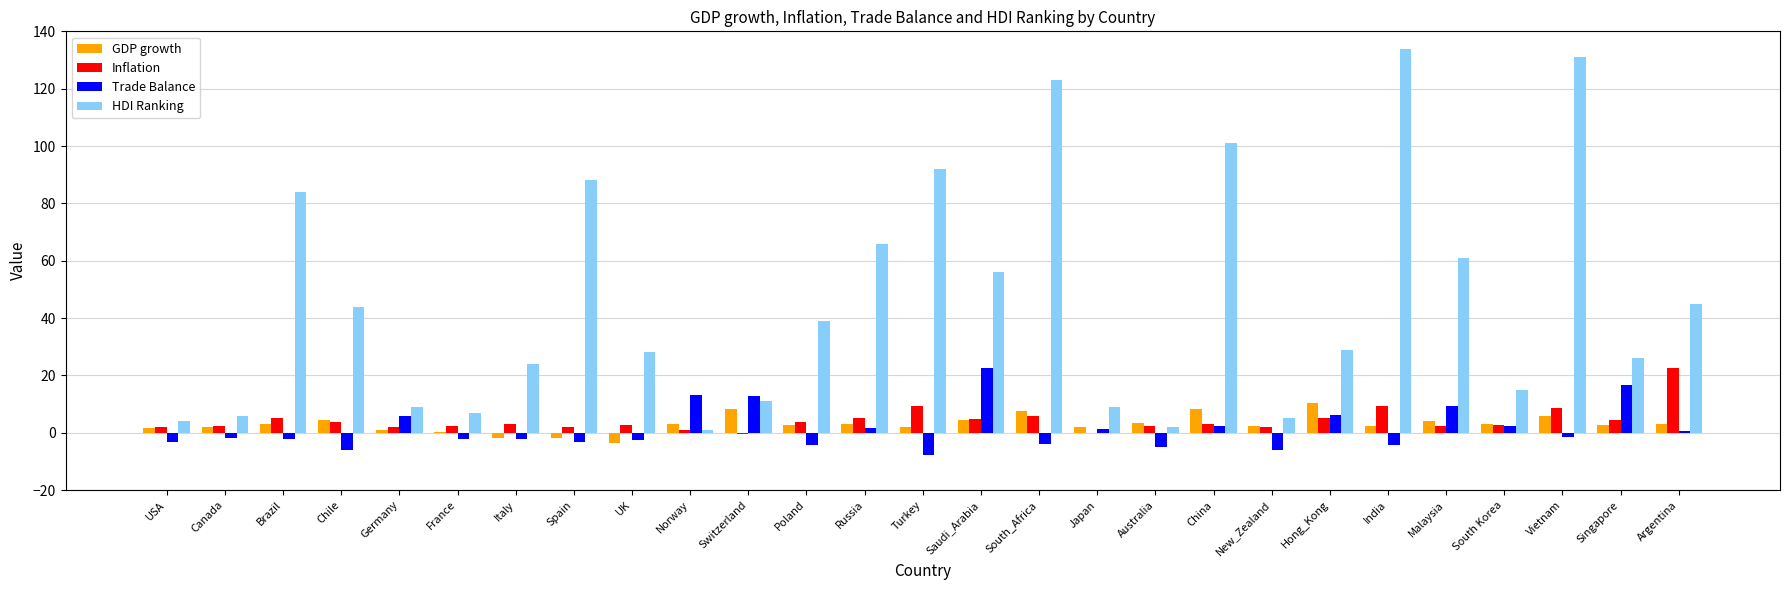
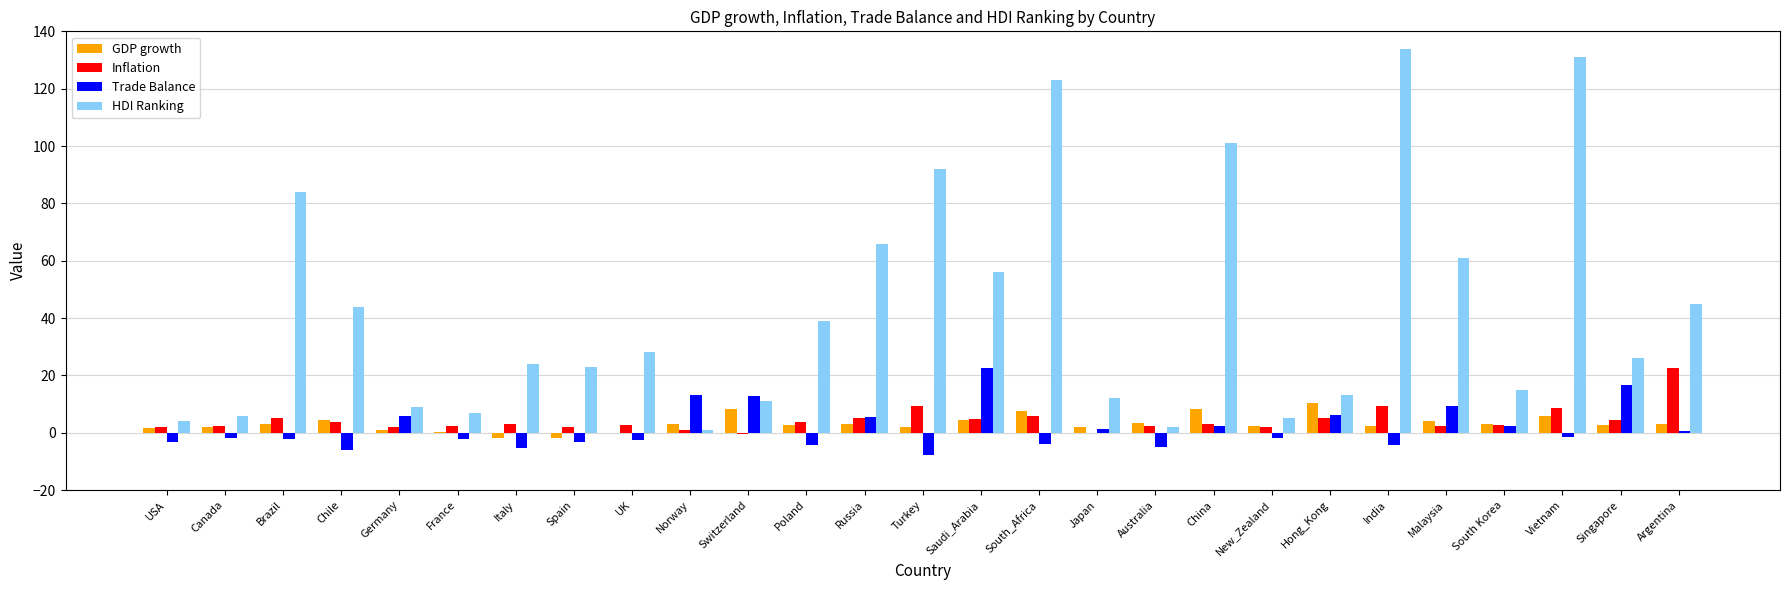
Trade Balance, Italy: -2 -> -5
HDI Ranking, Spain: 88 -> 23
GDP growth, UK: -4 -> 0
Trade Balance, Russia: 2 -> 6
HDI Ranking, Japan: 9 -> 12
Trade Balance, New_Zealand: -6 -> -2
HDI Ranking, Hong_Kong: 29 -> 13
